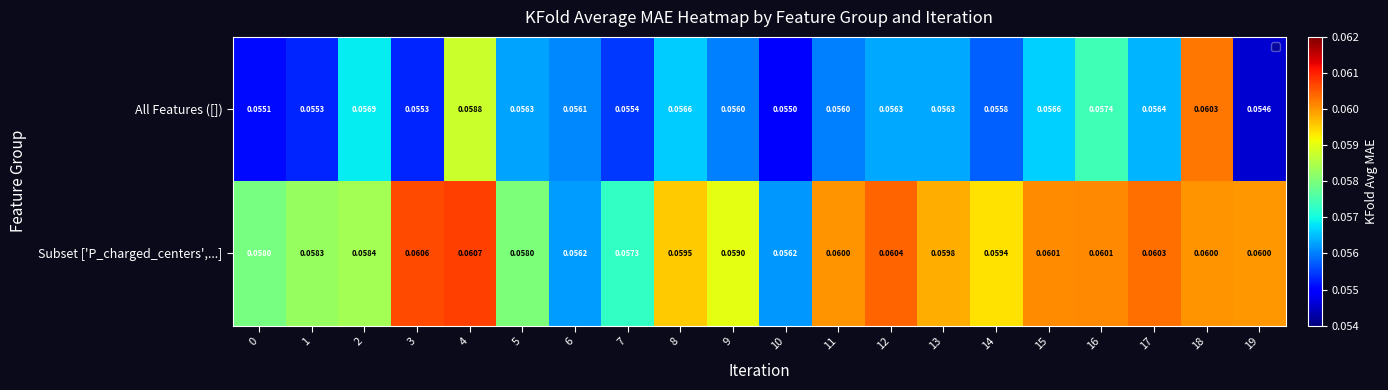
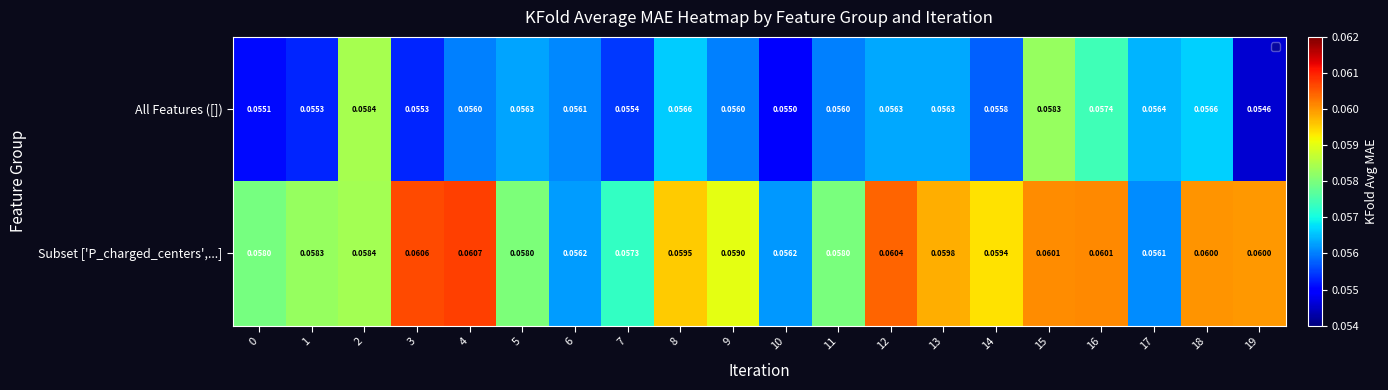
All Features ([]), 2: 0.0569 -> 0.0584
All Features ([]), 4: 0.0588 -> 0.0560
All Features ([]), 15: 0.0566 -> 0.0583
All Features ([]), 18: 0.0603 -> 0.0566
Subset ['P_charged_centers',...], 11: 0.0600 -> 0.0580
Subset ['P_charged_centers',...], 17: 0.0603 -> 0.0561
